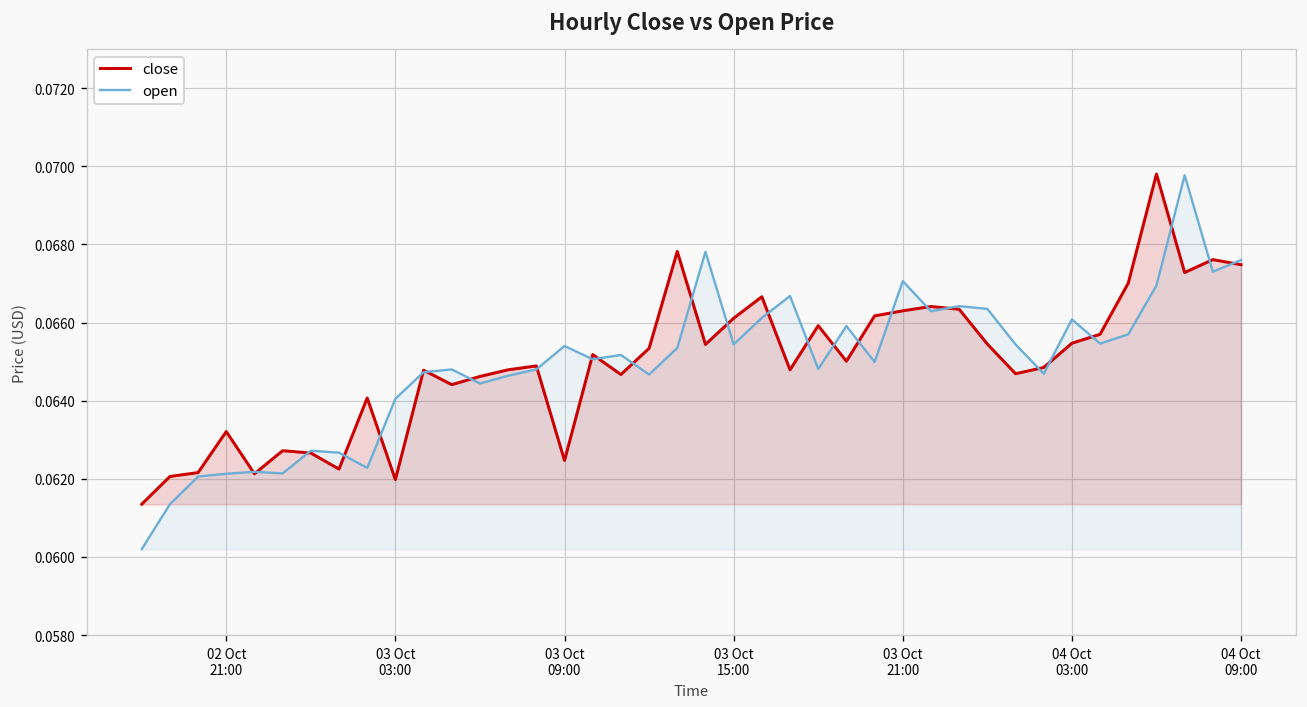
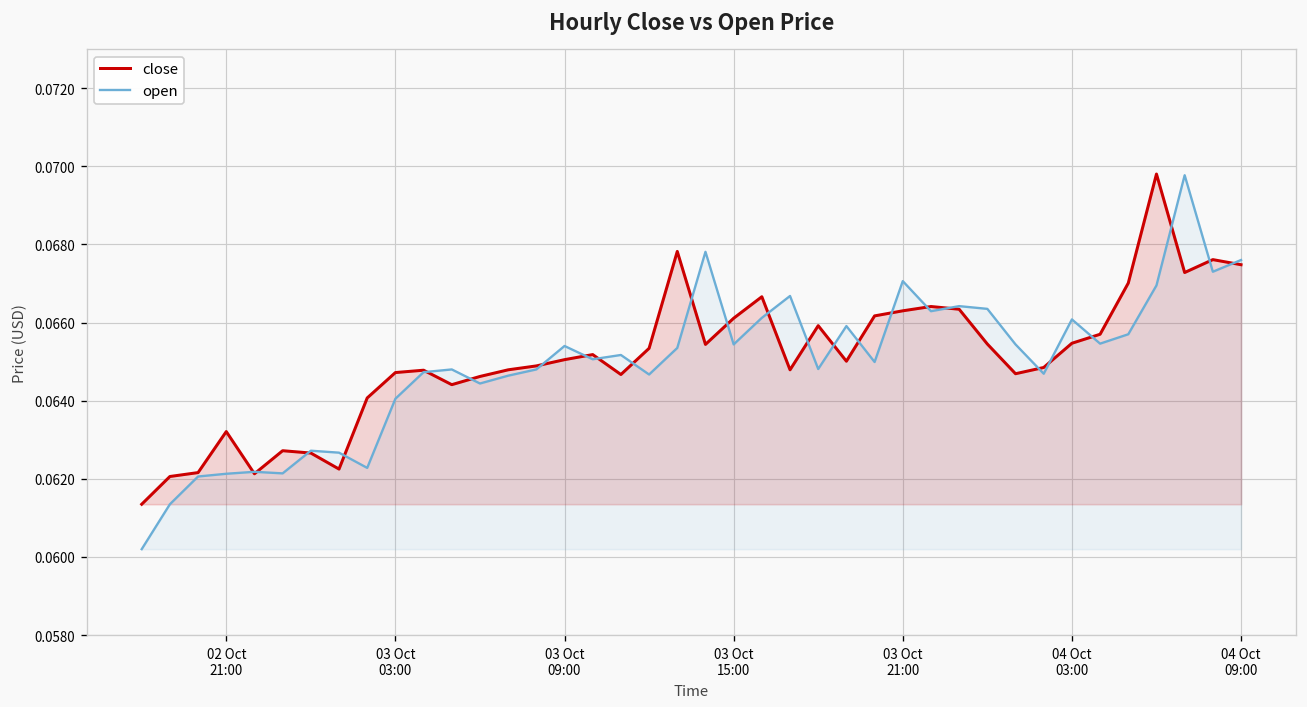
close, 03 Oct 03:00: 0.0620 -> 0.0647
close, 03 Oct 09:00: 0.0625 -> 0.0651
